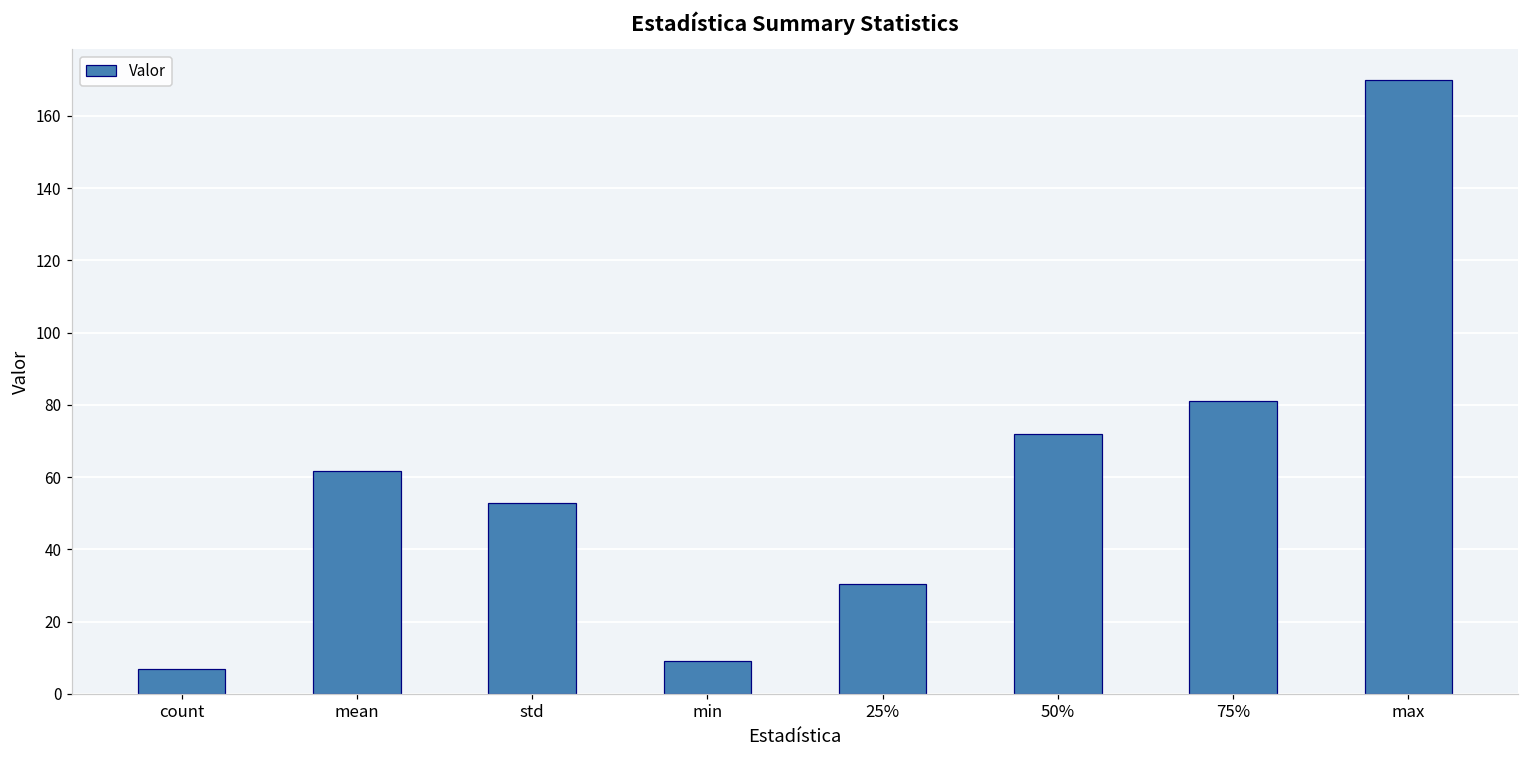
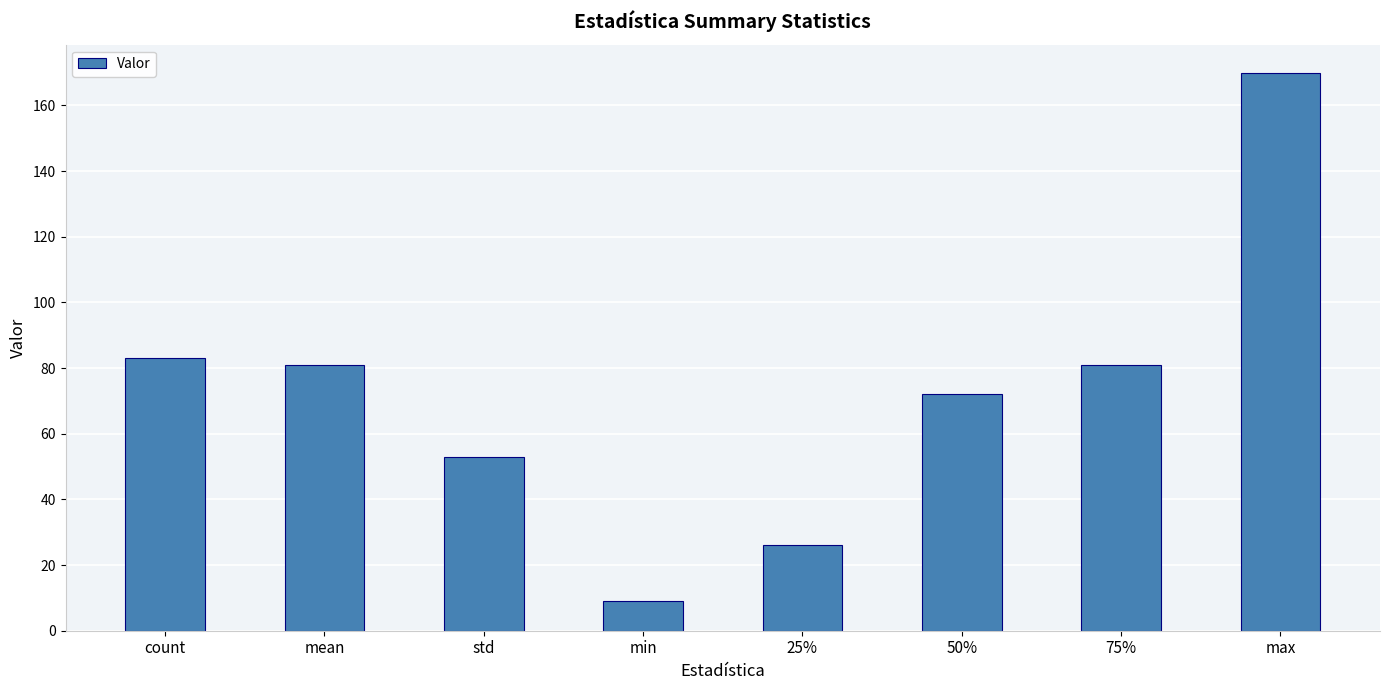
count: 7 -> 83
mean: 62 -> 81
25%: 31 -> 26
